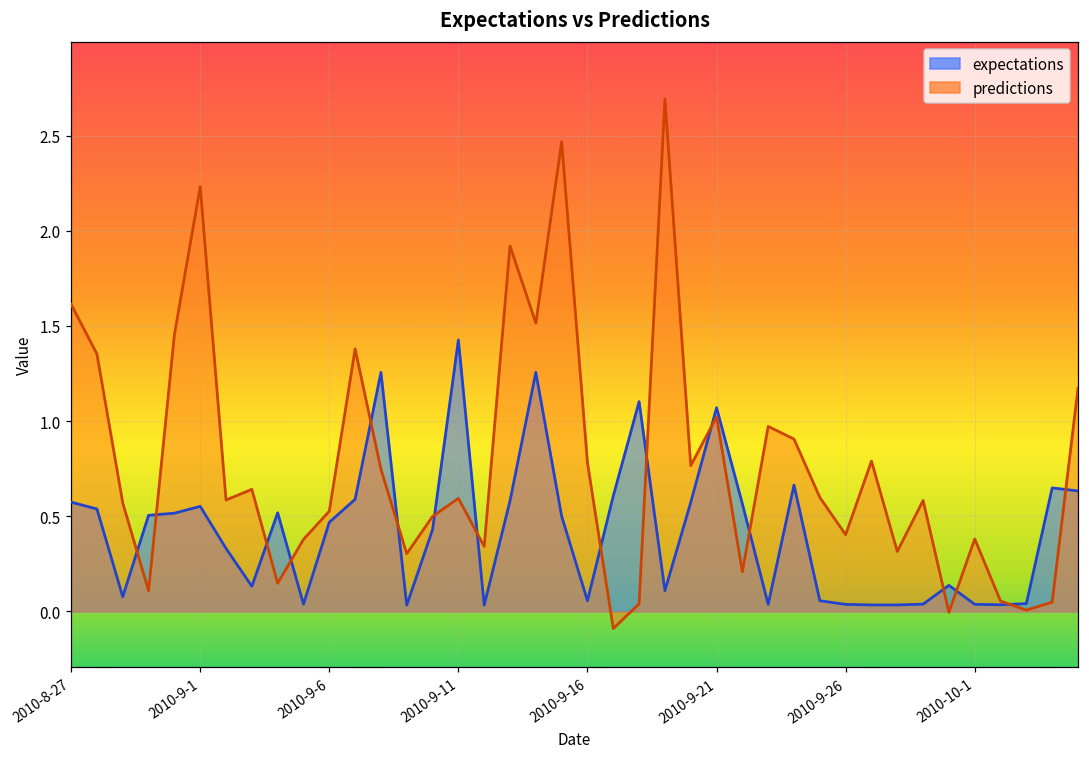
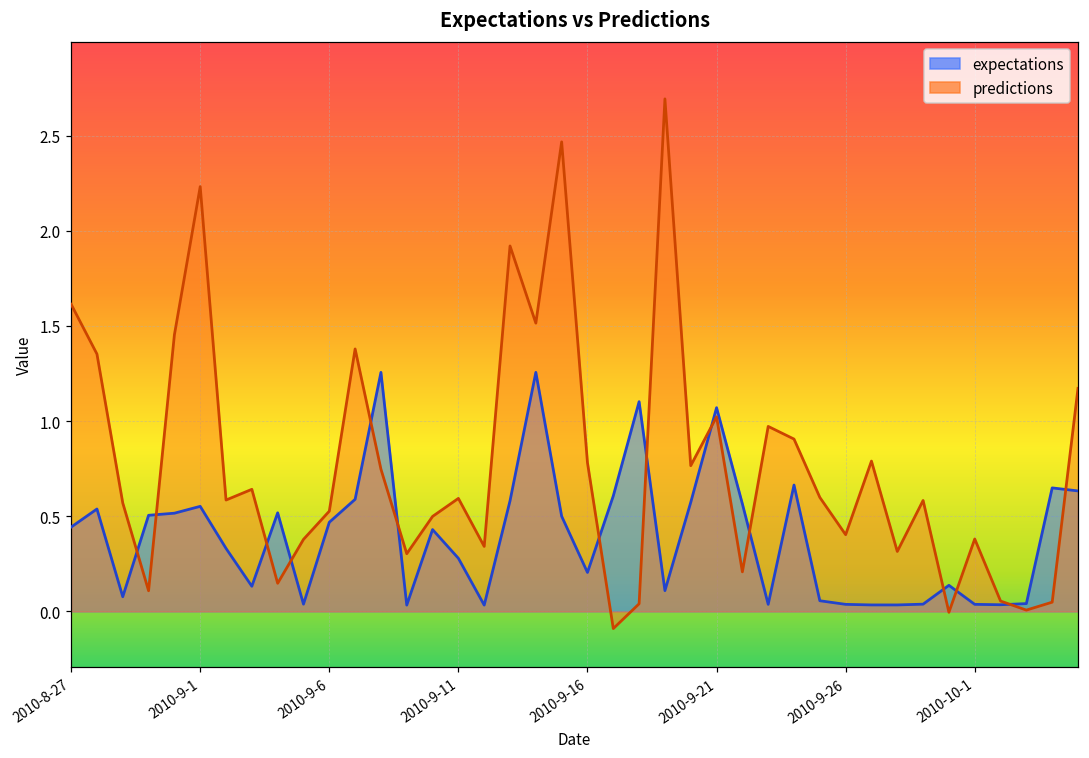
expectations, 2010-8-27: 0.57 -> 0.44
expectations, 2010-9-11: 1.43 -> 0.28
expectations, 2010-9-16: 0.06 -> 0.20
